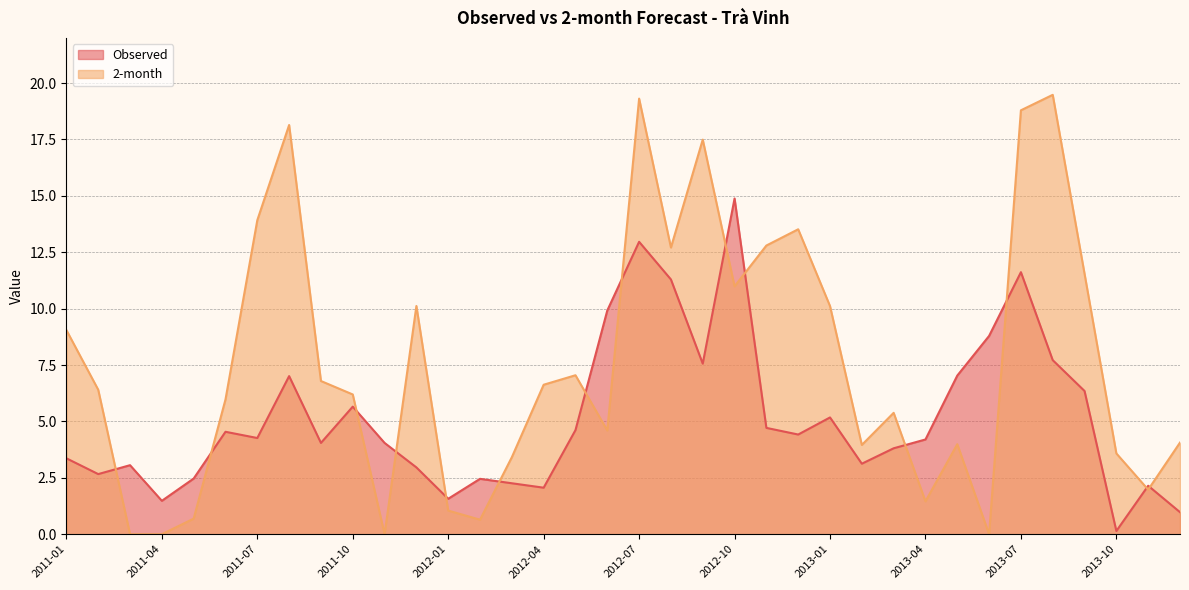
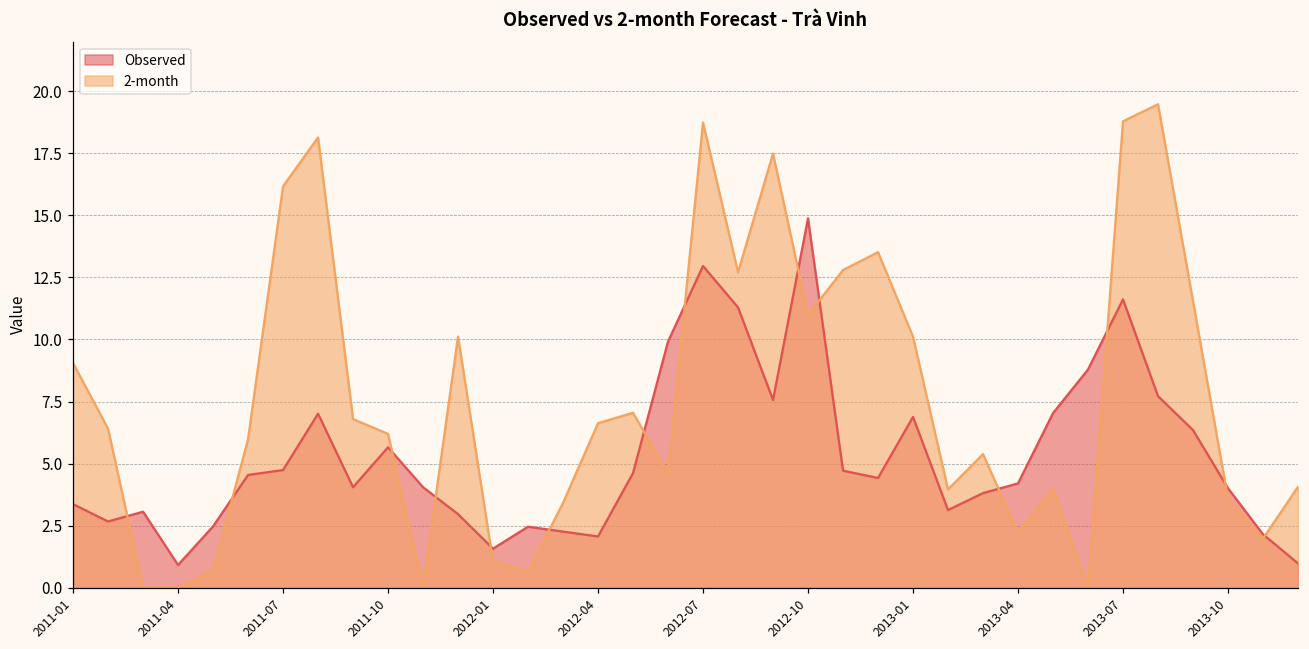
Observed, 2011-04: 1.5 -> 0.9
Observed, 2011-07: 4.3 -> 4.7
2-month, 2011-07: 13.9 -> 16.2
2-month, 2012-07: 19.3 -> 18.7
Observed, 2013-01: 5.2 -> 6.9
2-month, 2013-04: 1.5 -> 2.2
Observed, 2013-10: 0.1 -> 4.0
